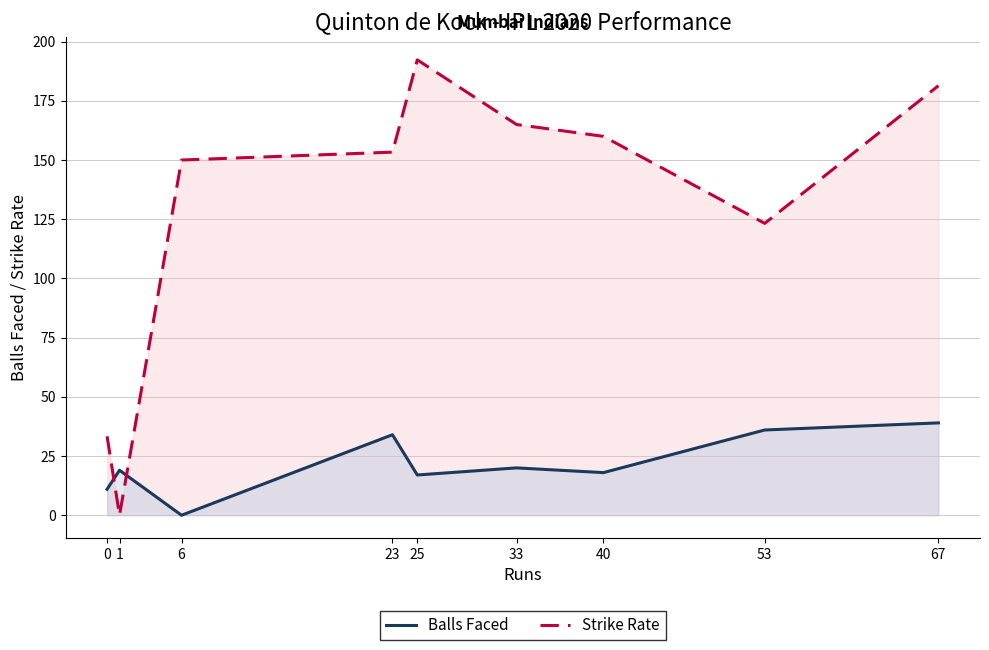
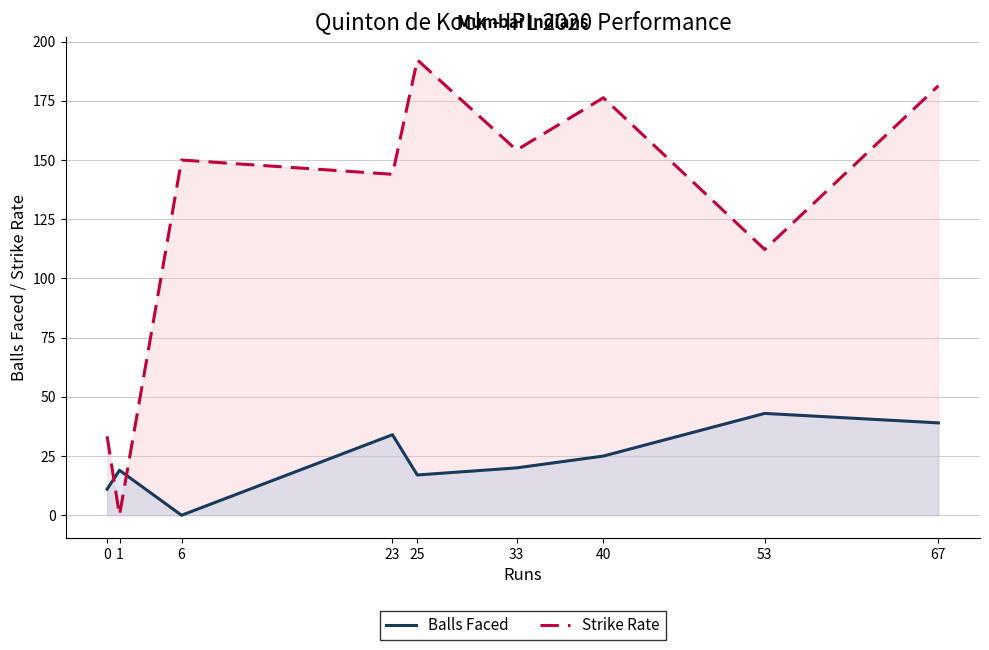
Strike Rate, 23: 153 -> 144
Strike Rate, 33: 165 -> 154
Balls Faced, 40: 18 -> 25
Strike Rate, 40: 160 -> 176
Balls Faced, 53: 36 -> 43
Strike Rate, 53: 123 -> 112
